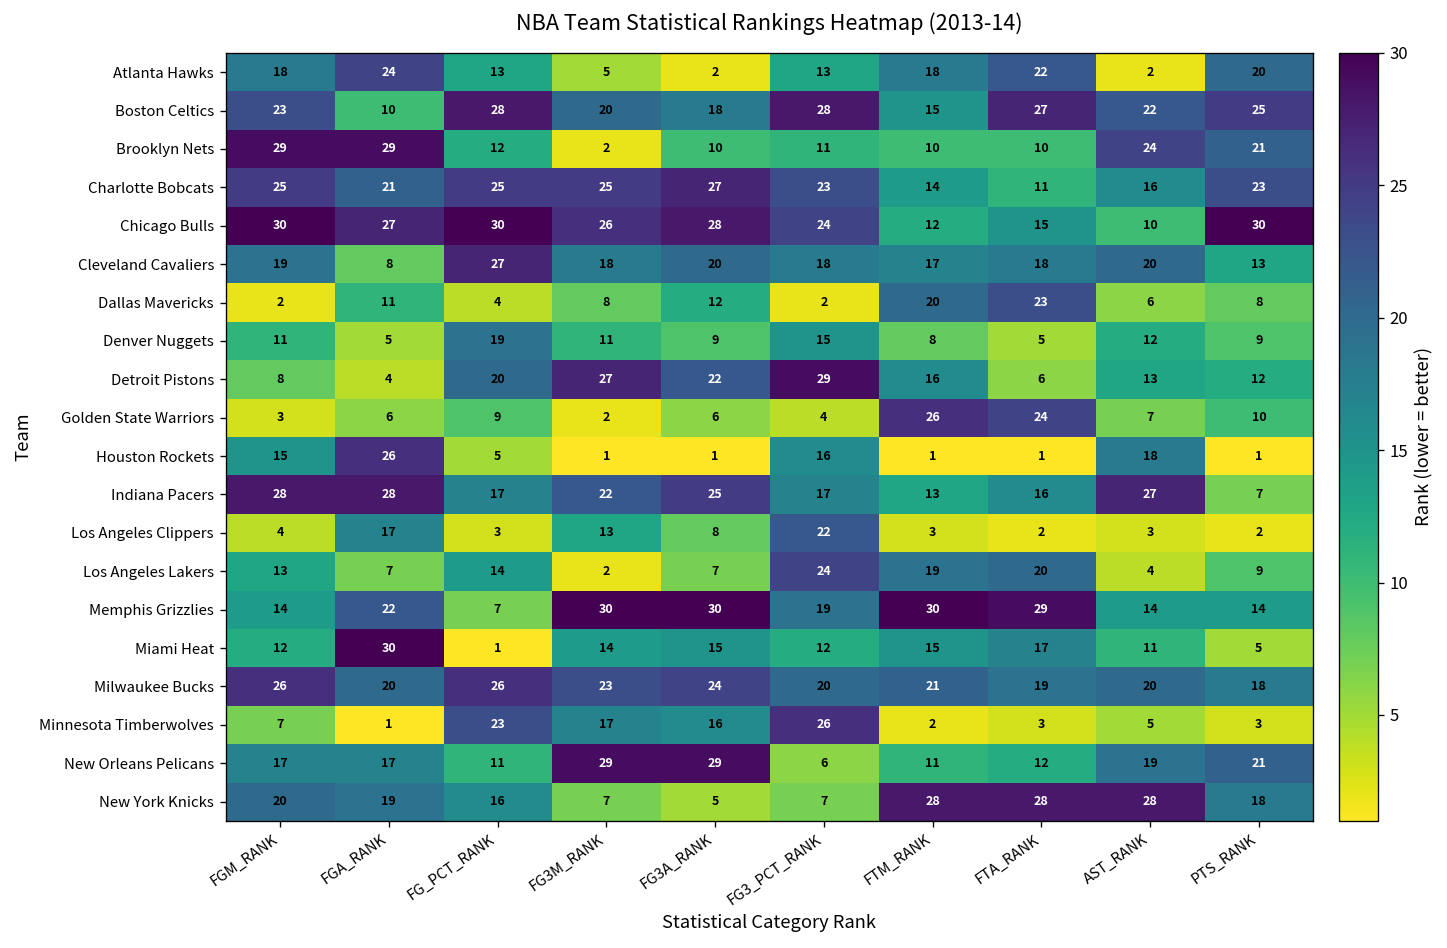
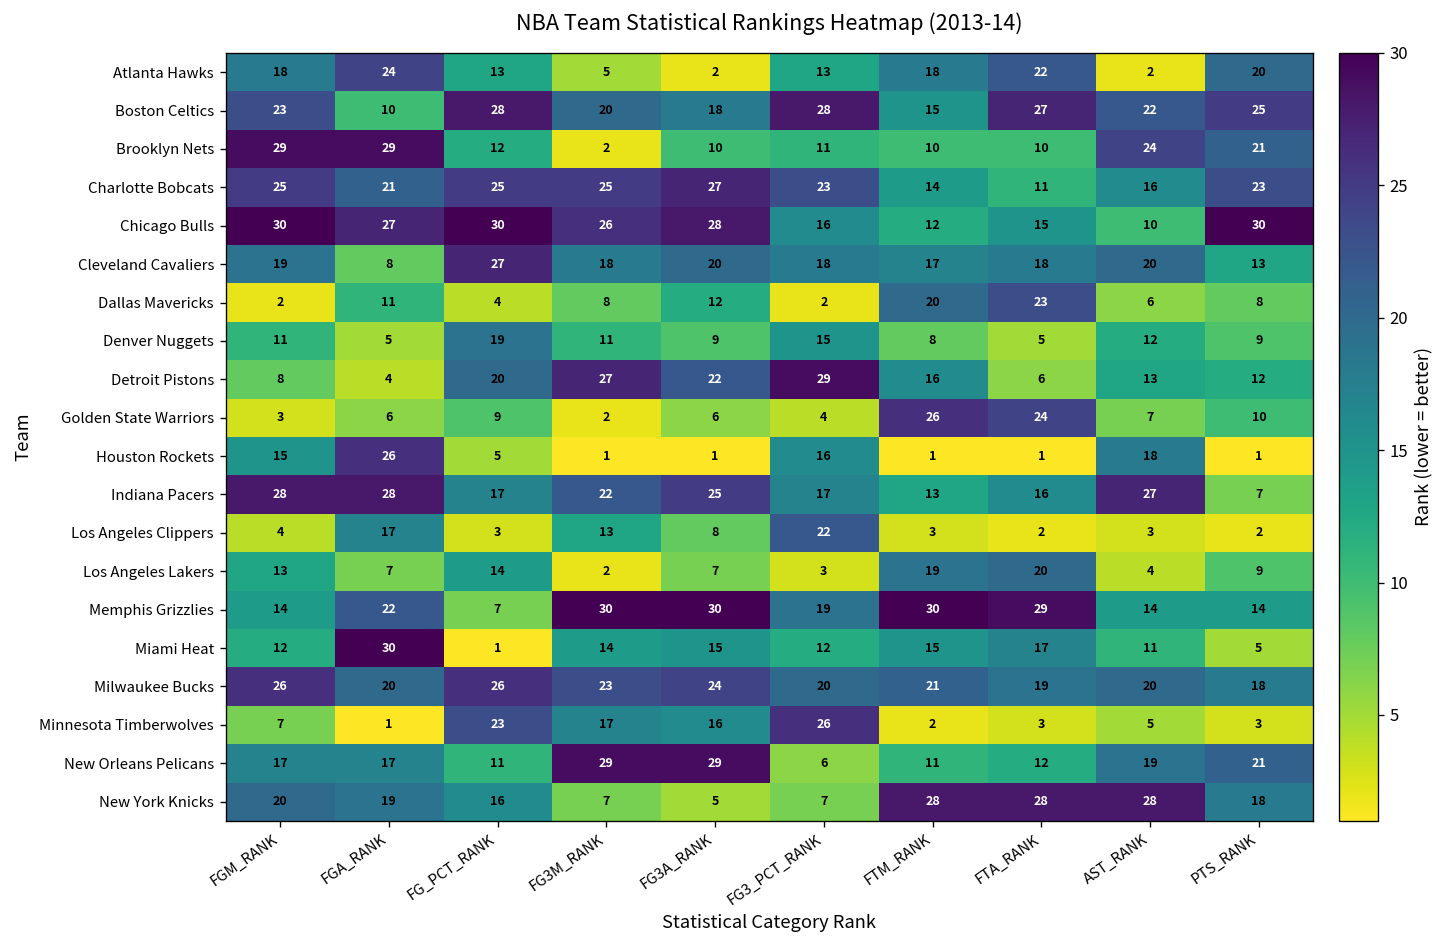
Chicago Bulls, FG3_PCT_RANK: 24 -> 16
Los Angeles Lakers, FG3_PCT_RANK: 24 -> 3
